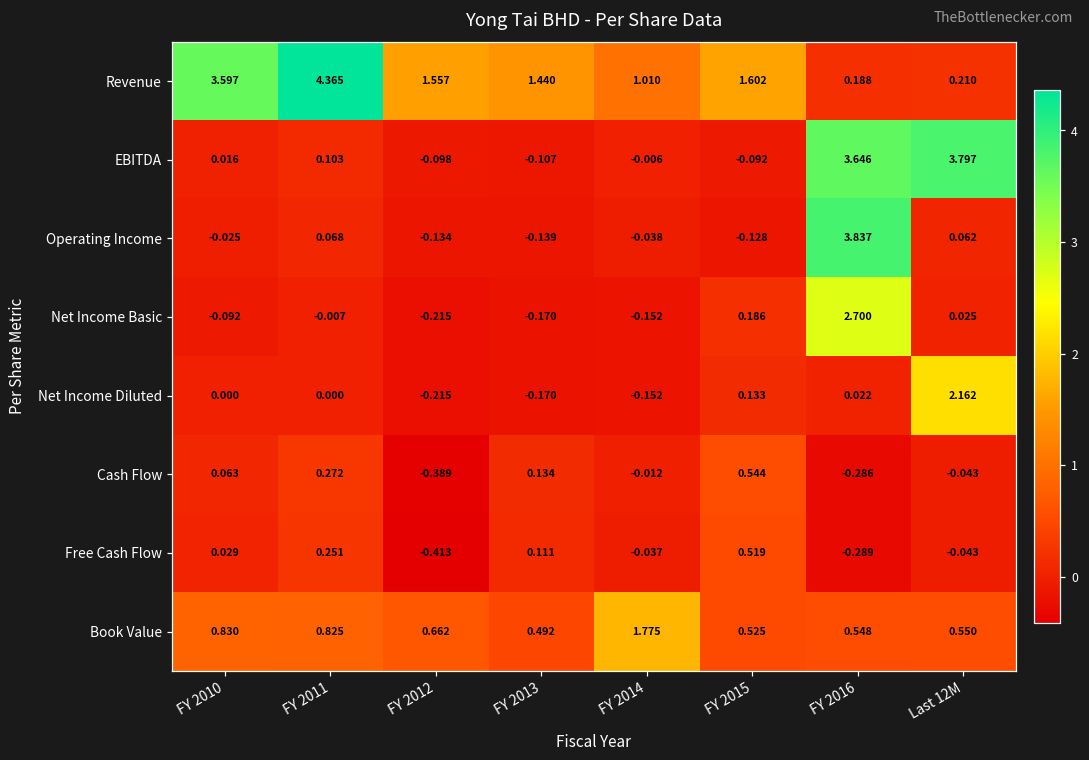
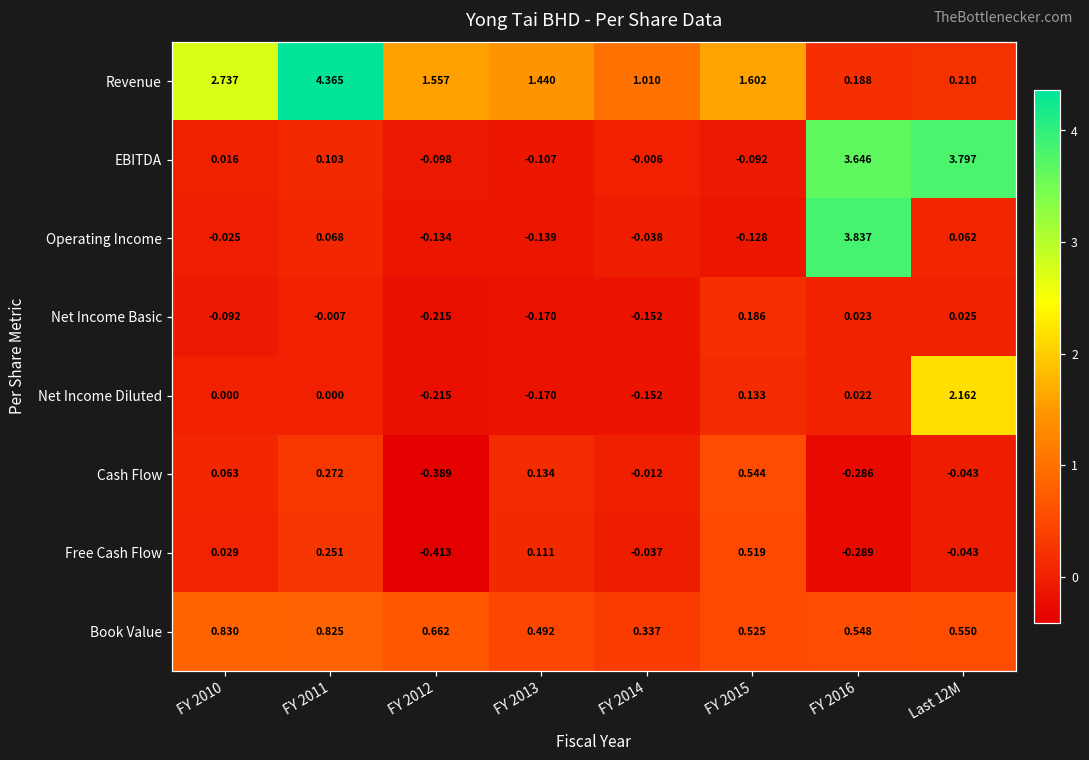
Revenue, FY 2010: 3.597 -> 2.737
Net Income Basic, FY 2016: 2.700 -> 0.023
Book Value, FY 2014: 1.775 -> 0.337
